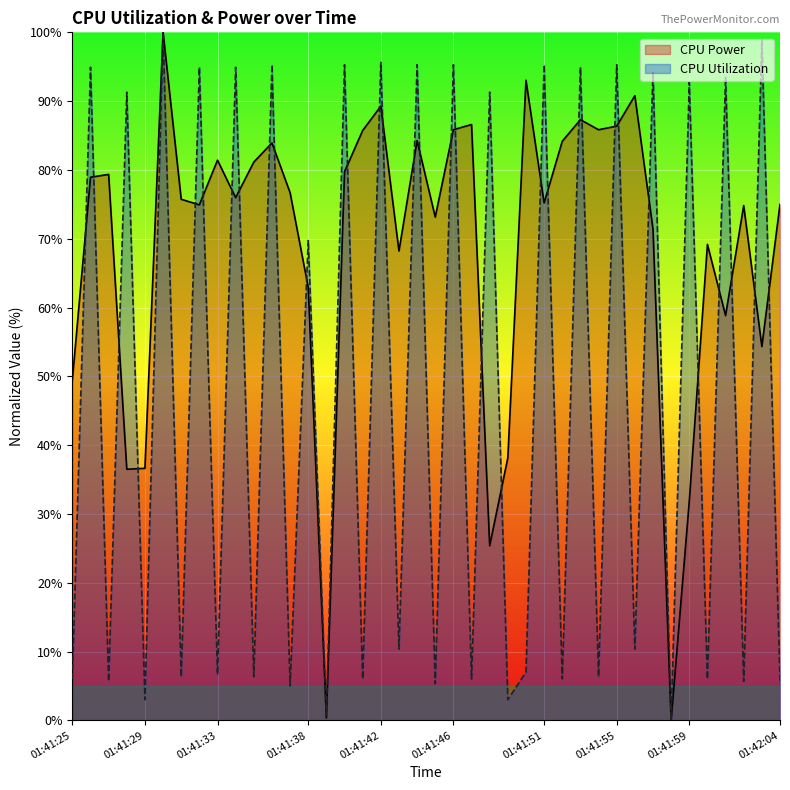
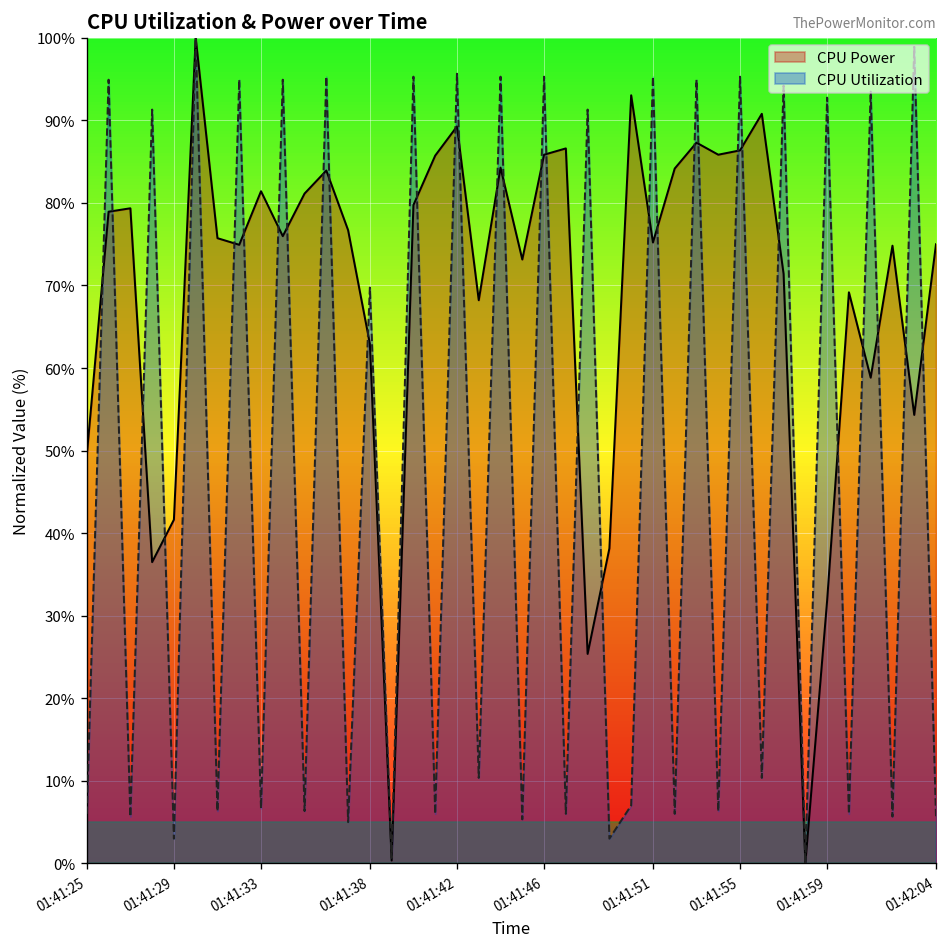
CPU Power, 01:41:29: 37% -> 42%
